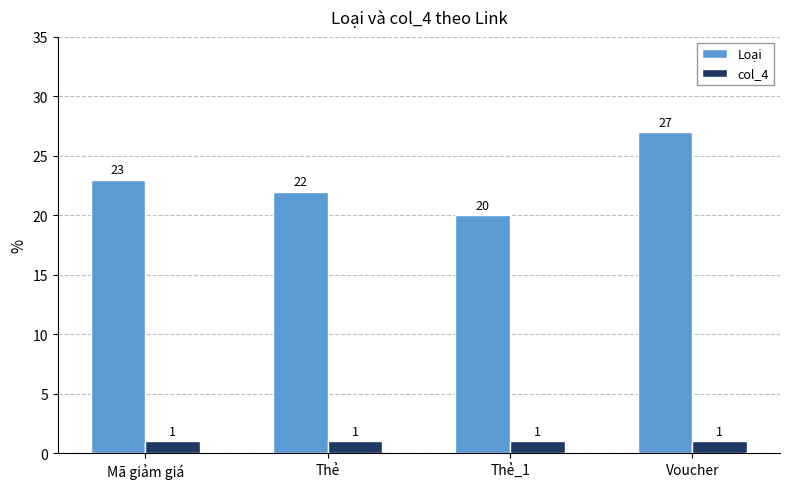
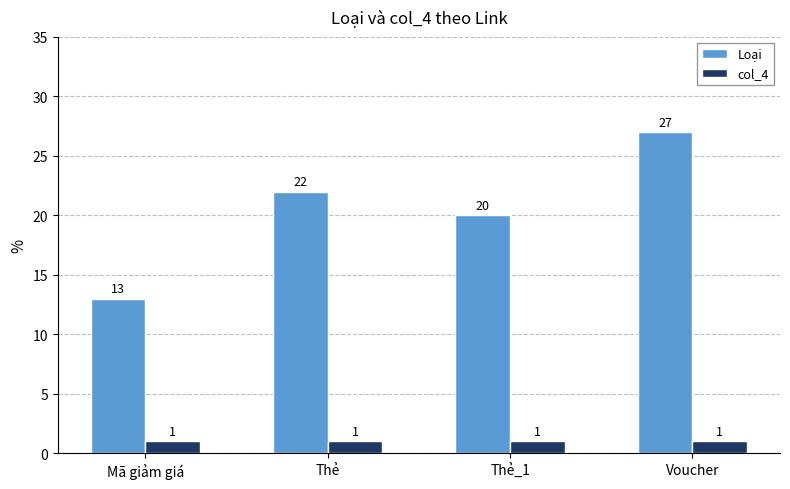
Loại, Mã giảm giá: 23 -> 13
